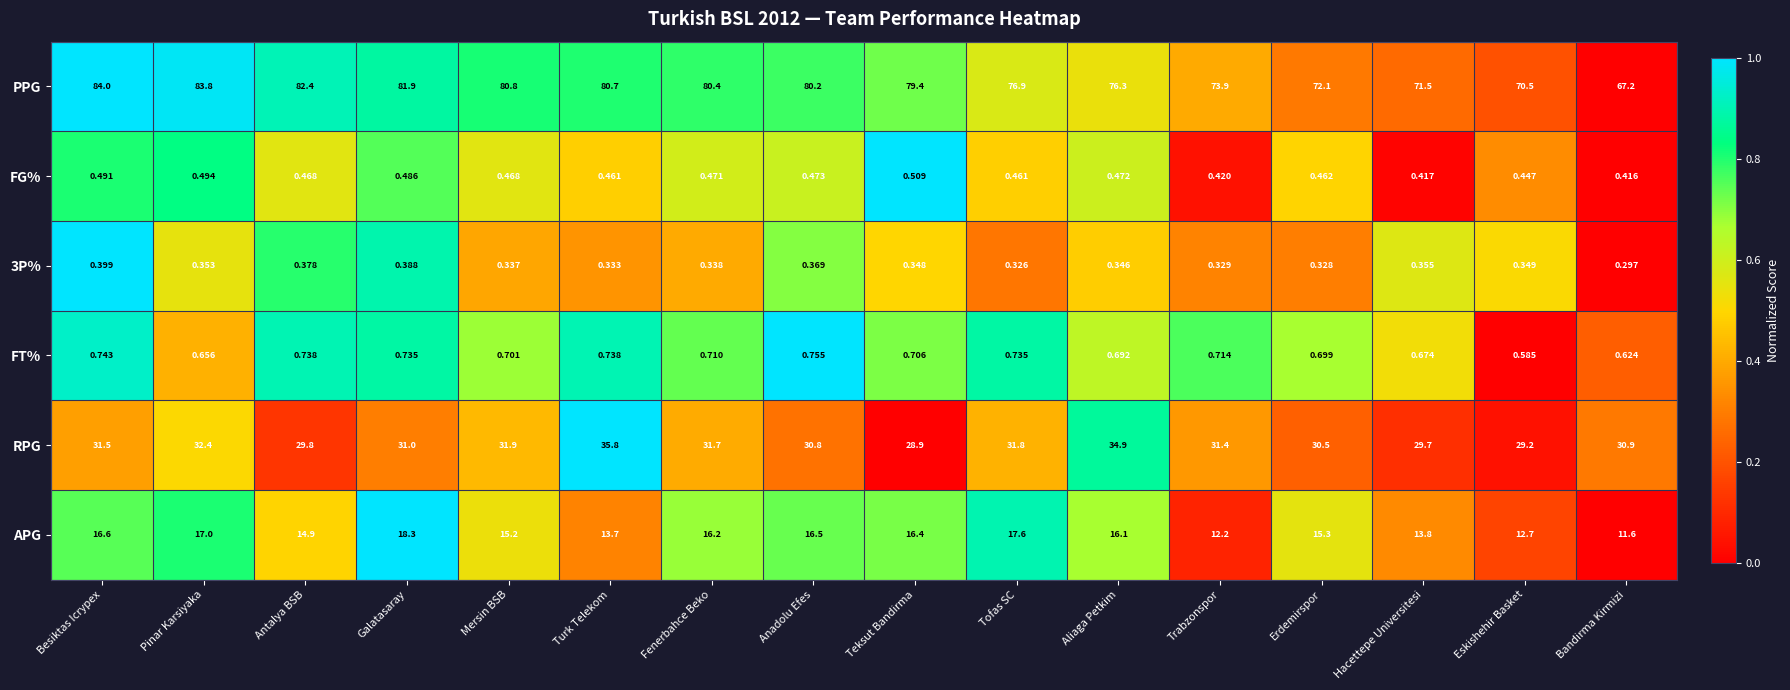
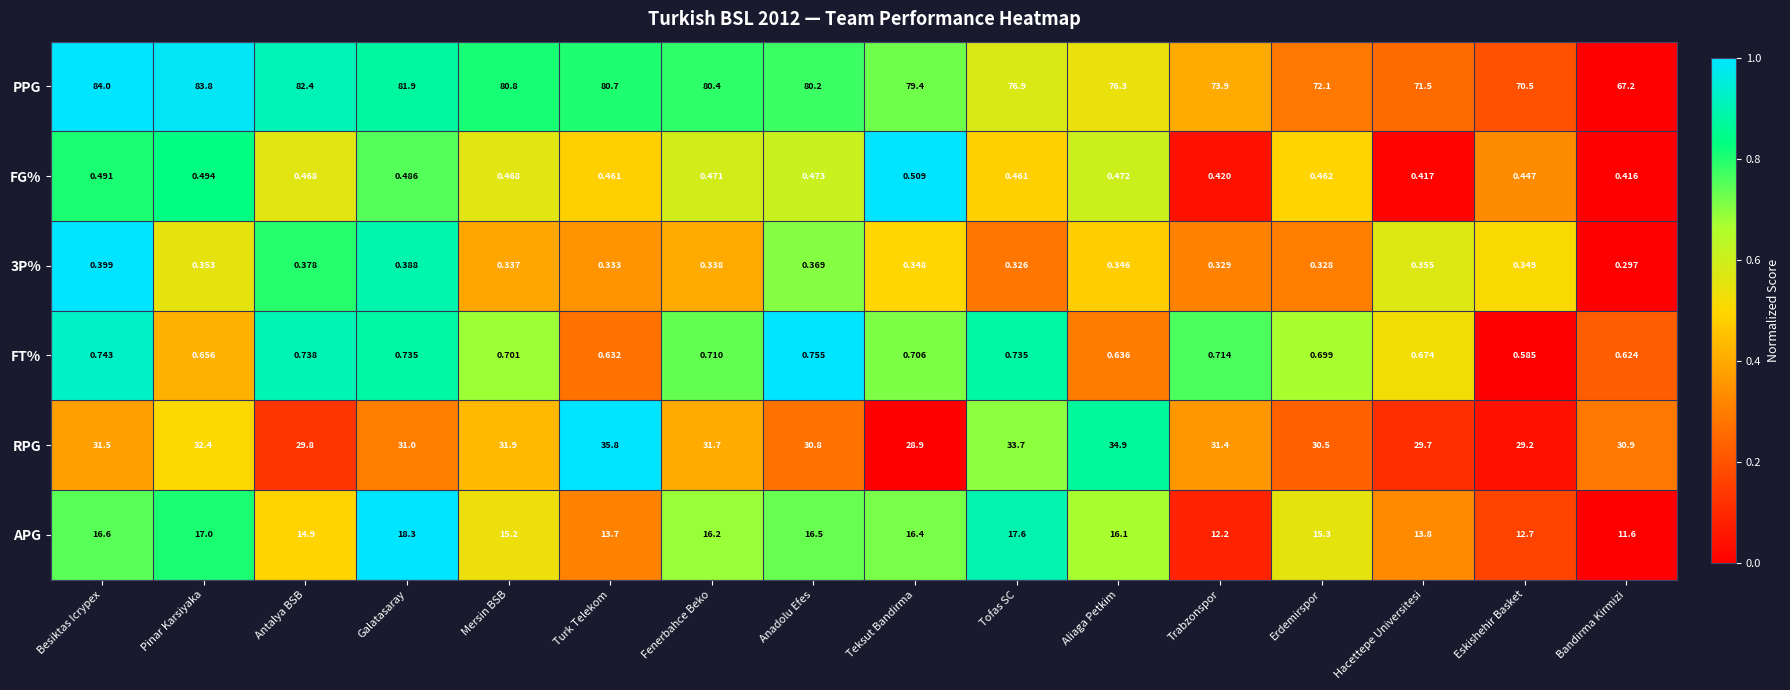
FT%, Turk Telekom: 0.738 -> 0.632
FT%, Aliaga Petkim: 0.692 -> 0.636
RPG, Tofas SC: 31.8 -> 33.7
